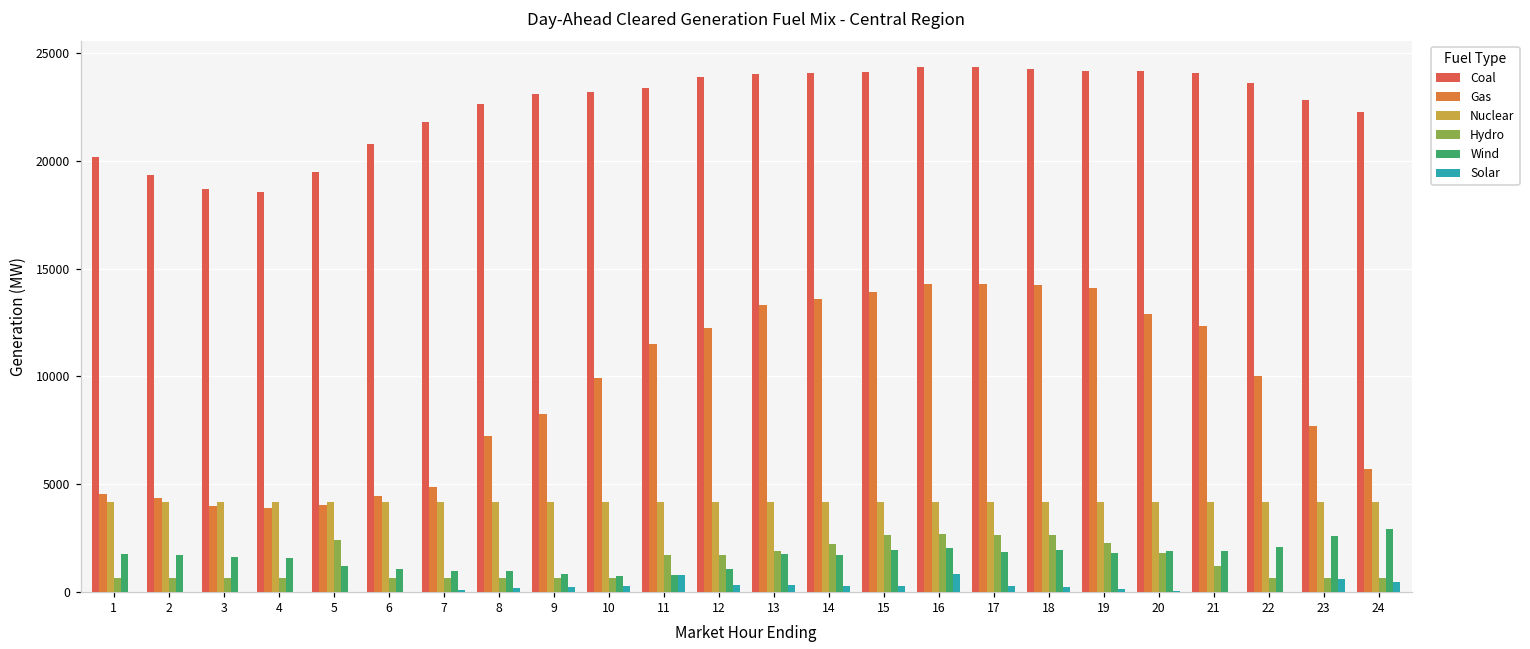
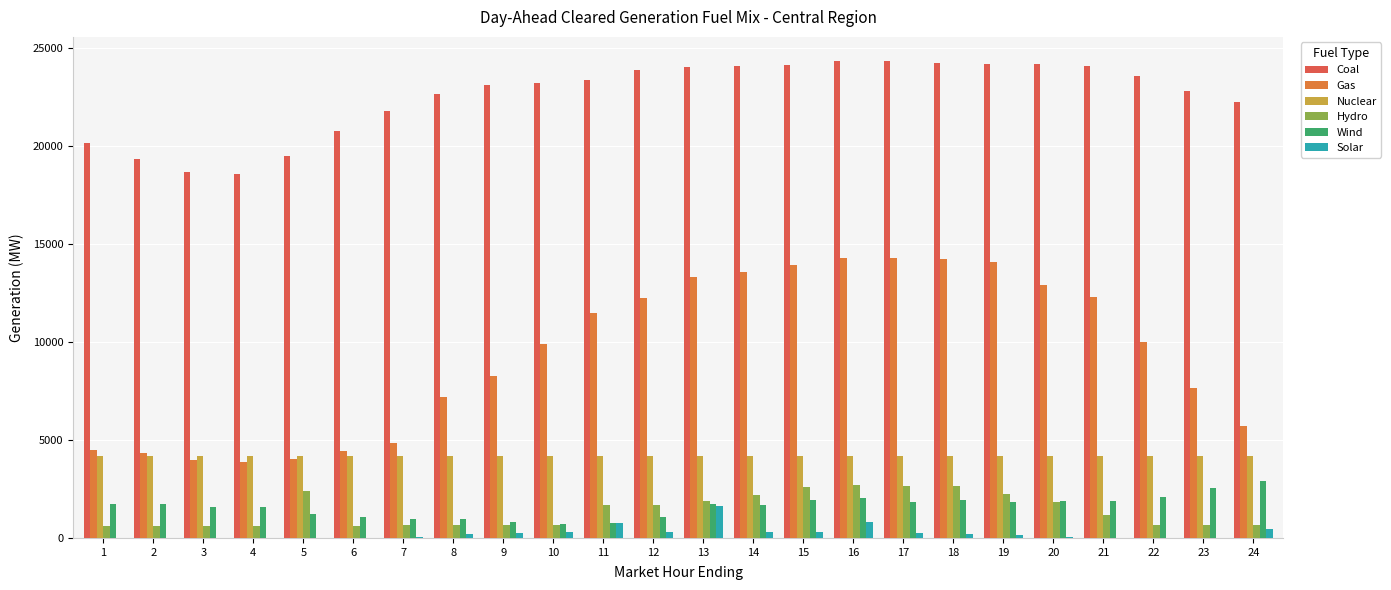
Solar, 13: 300 -> 1600
Solar, 23: 600 -> 0
